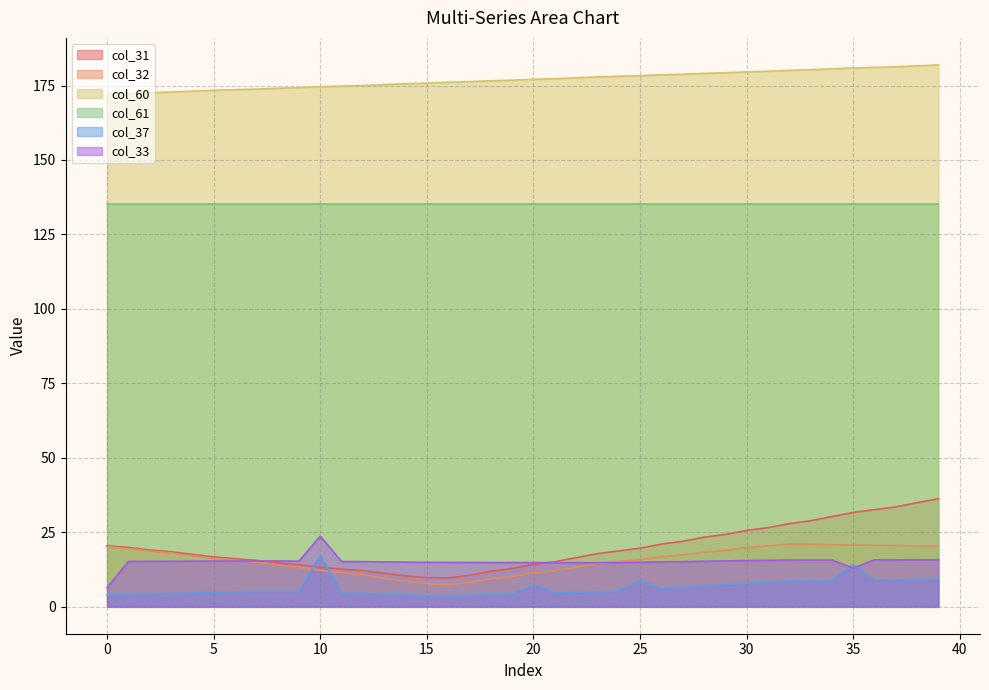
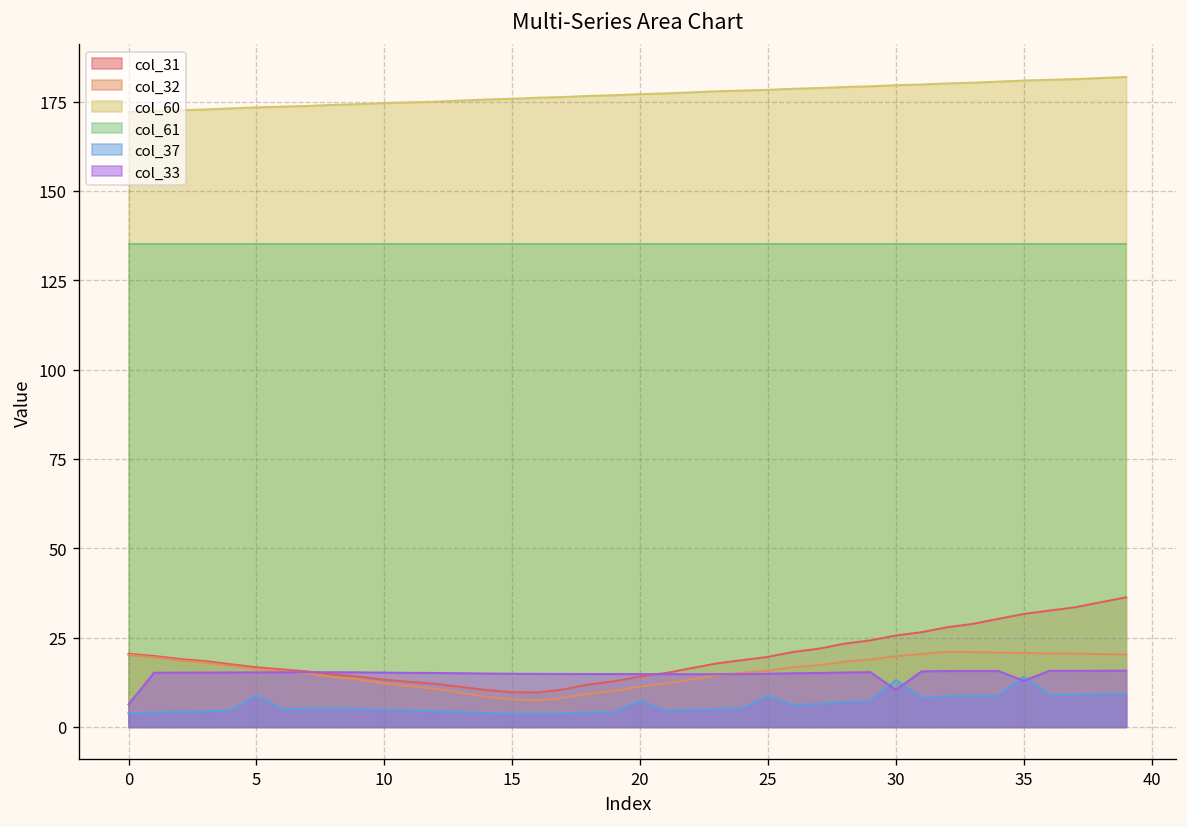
col_37, 5: 5 -> 9
col_37, 10: 17 -> 5
col_33, 10: 24 -> 15
col_37, 30: 8 -> 13
col_33, 30: 15 -> 10
